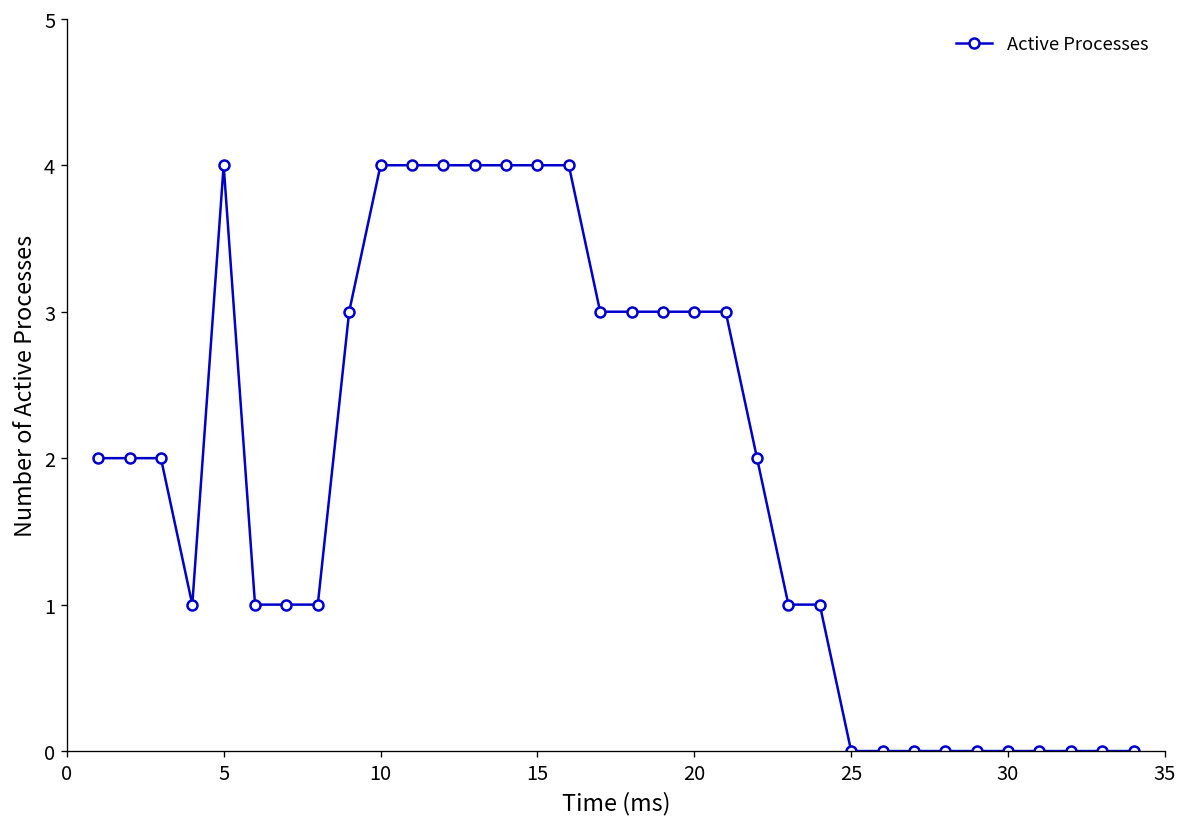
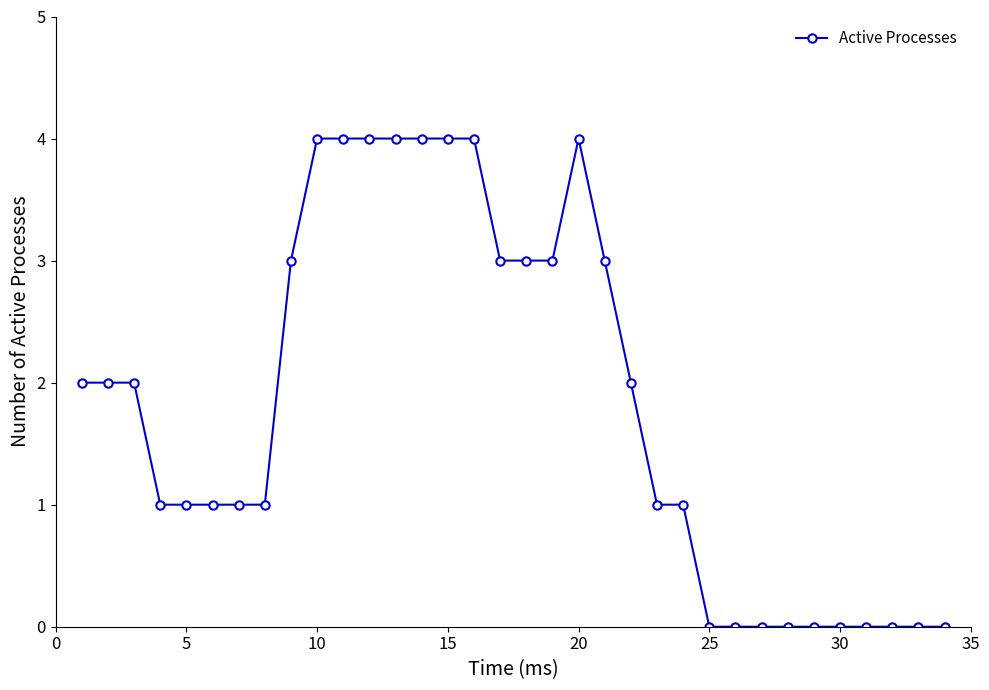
5: 4 -> 1
20: 3 -> 4
